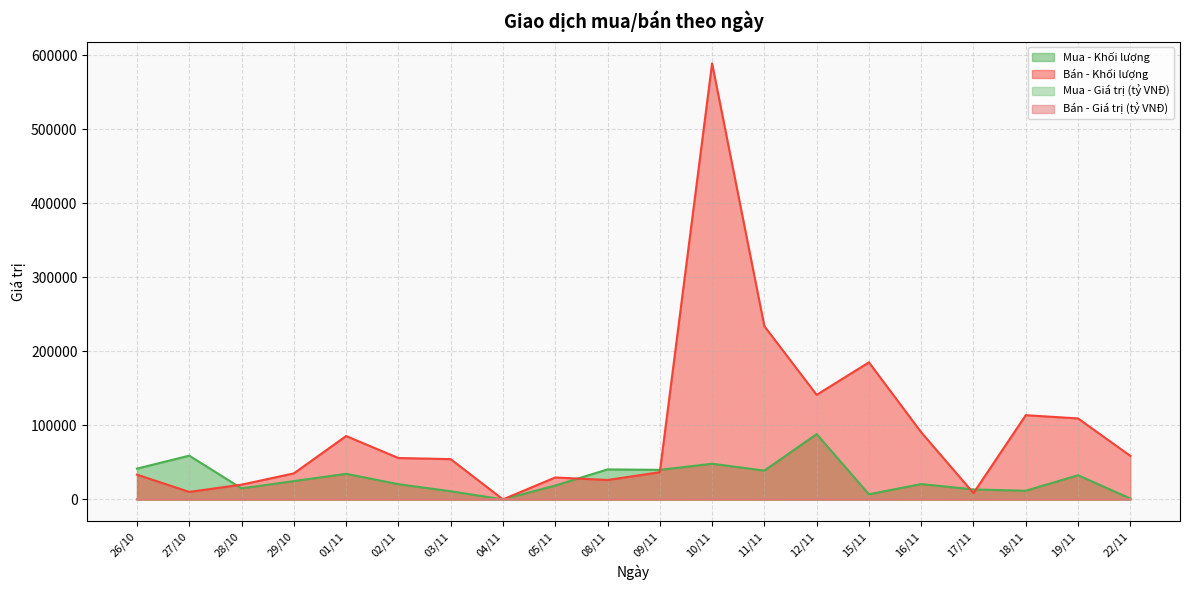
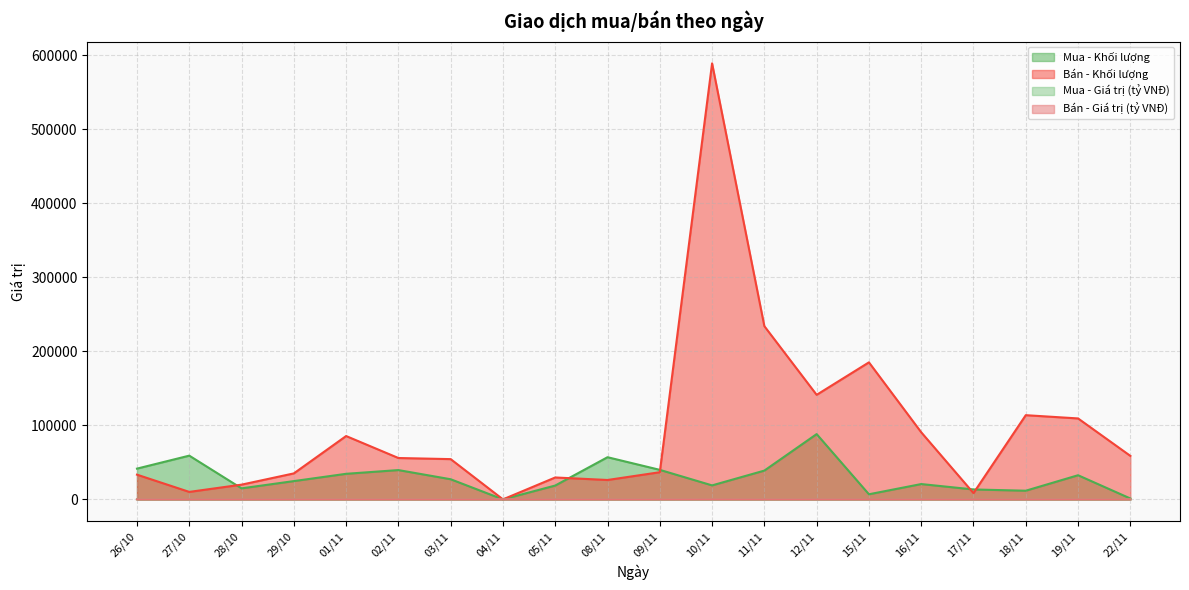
Mua - Khối lượng, 02/11: 20000 -> 40000
Mua - Khối lượng, 03/11: 10000 -> 30000
Mua - Khối lượng, 08/11: 40000 -> 60000
Mua - Khối lượng, 10/11: 50000 -> 20000
